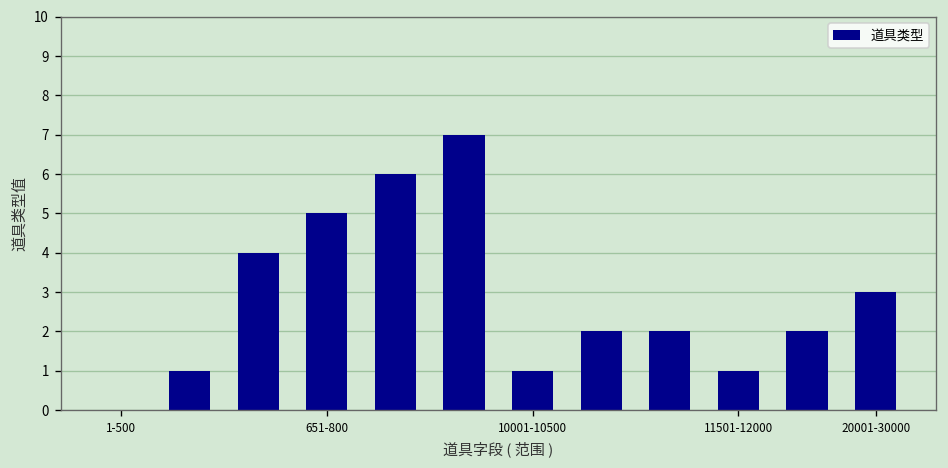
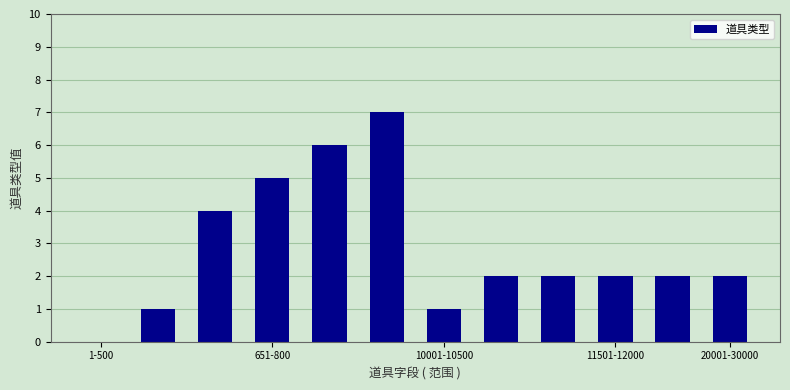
11501-12000: 1 -> 2
20001-30000: 3 -> 2
